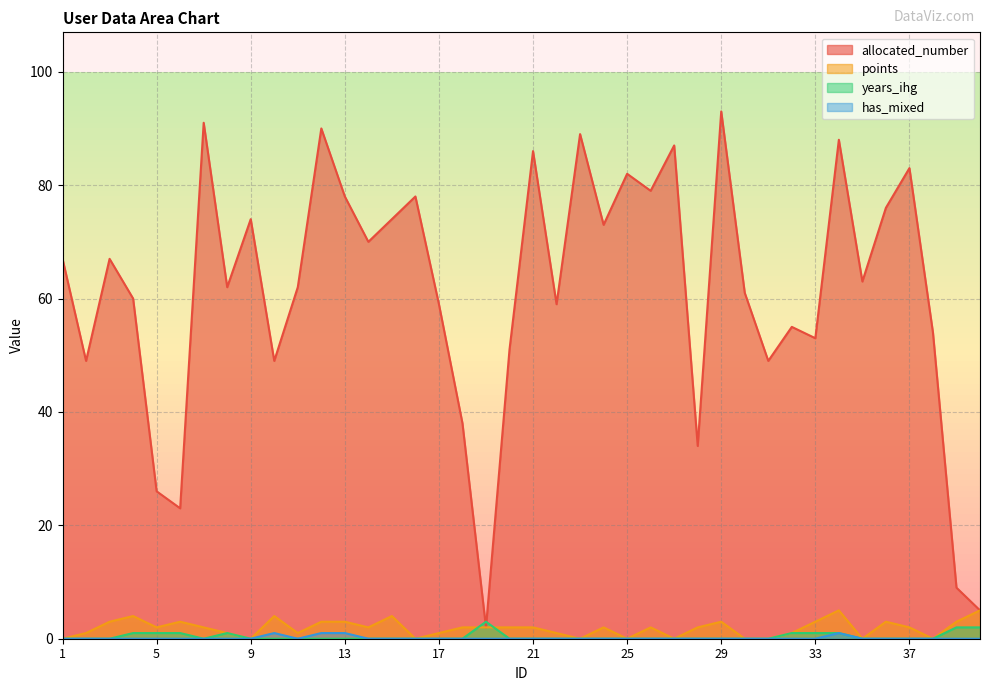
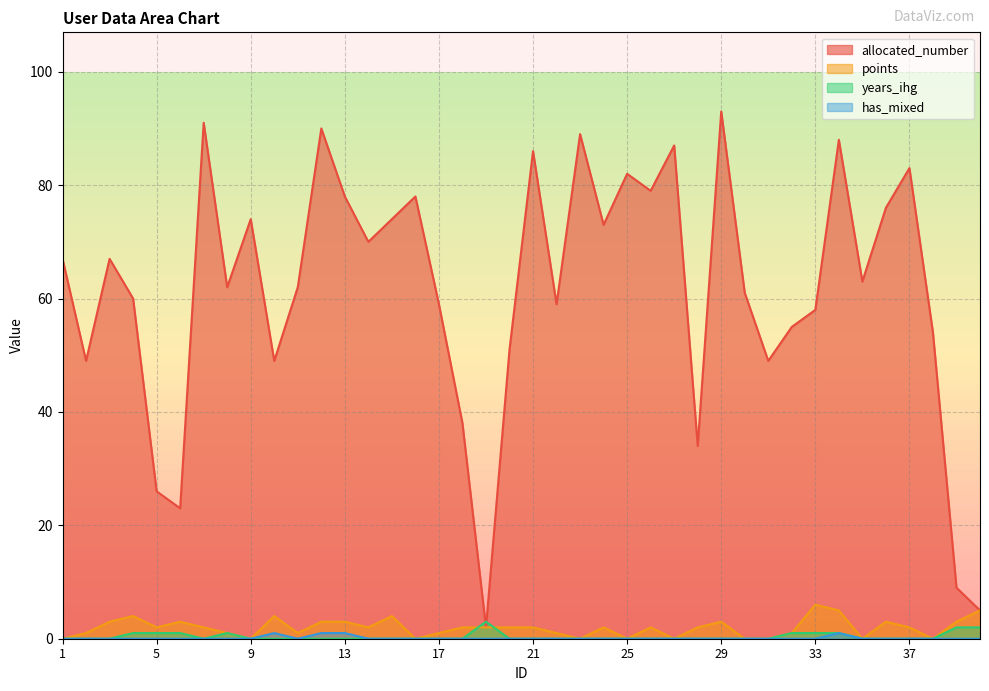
allocated_number, 33: 53 -> 58
points, 33: 3 -> 6
